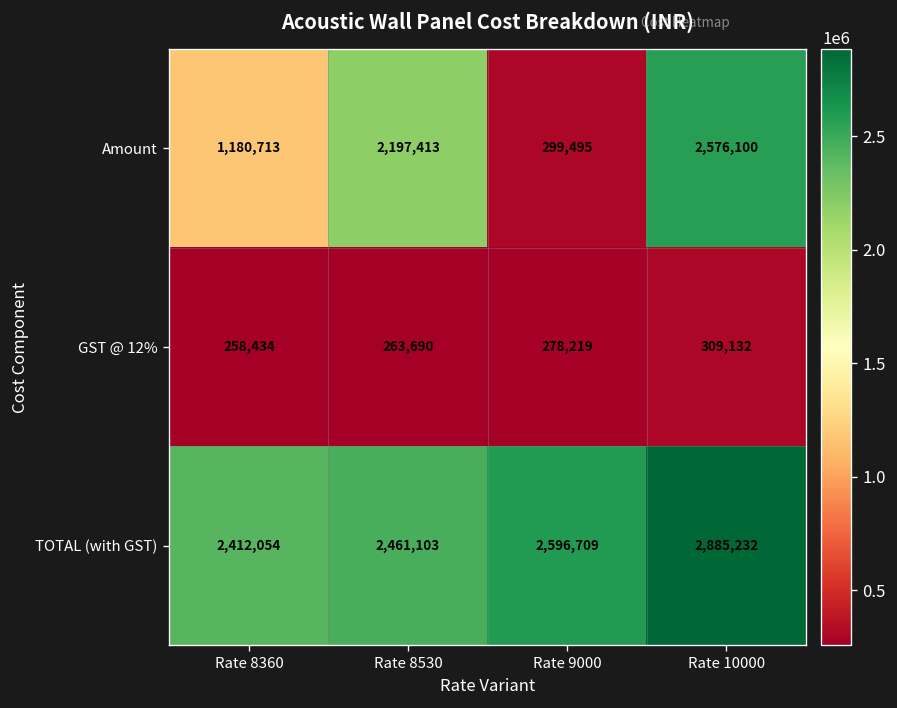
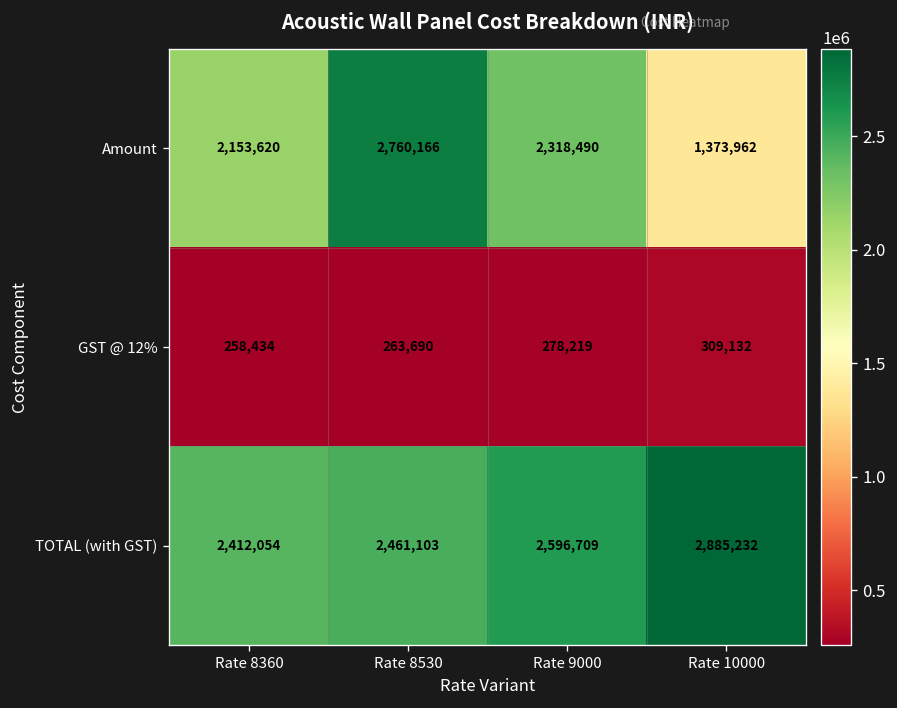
Amount, Rate 8360: 1,180,713 -> 2,153,620
Amount, Rate 8530: 2,197,413 -> 2,760,166
Amount, Rate 9000: 299,495 -> 2,318,490
Amount, Rate 10000: 2,576,100 -> 1,373,962
